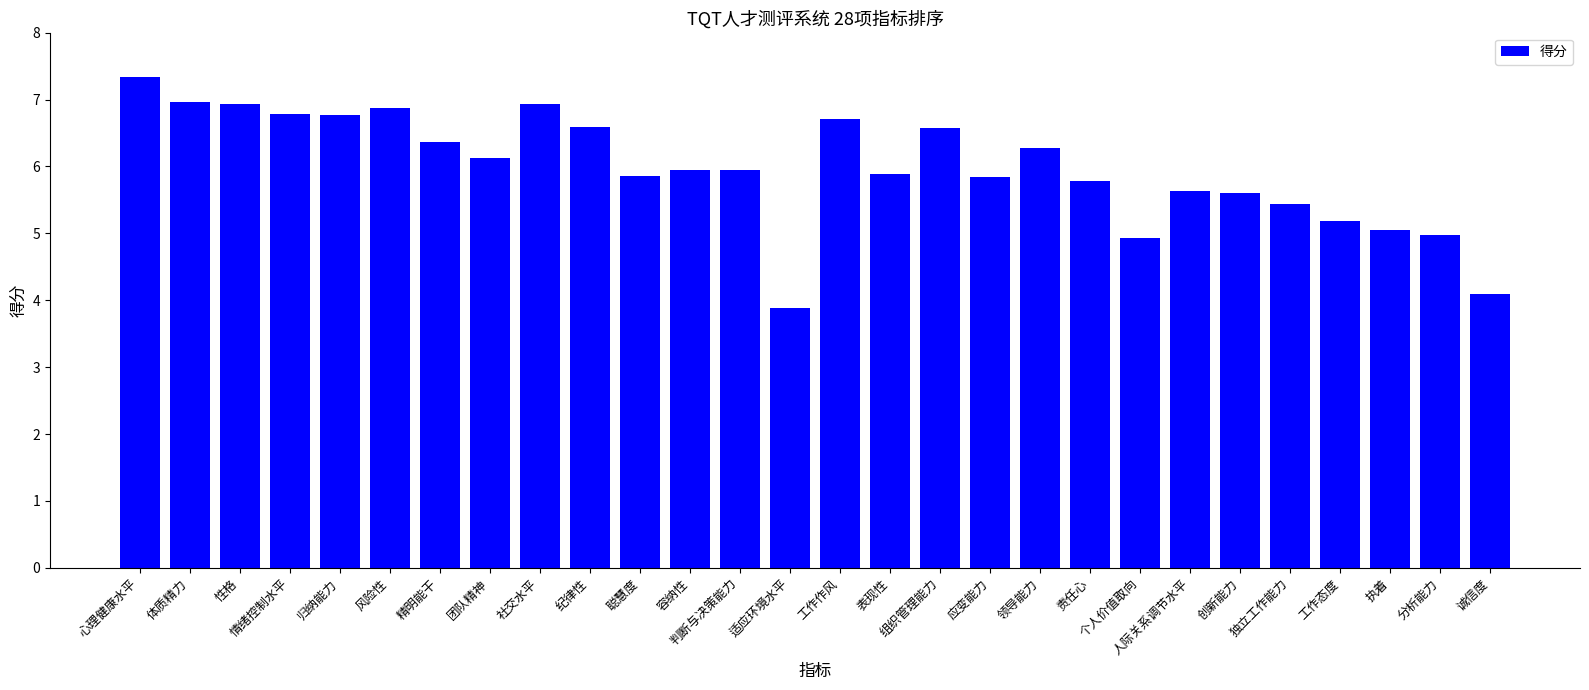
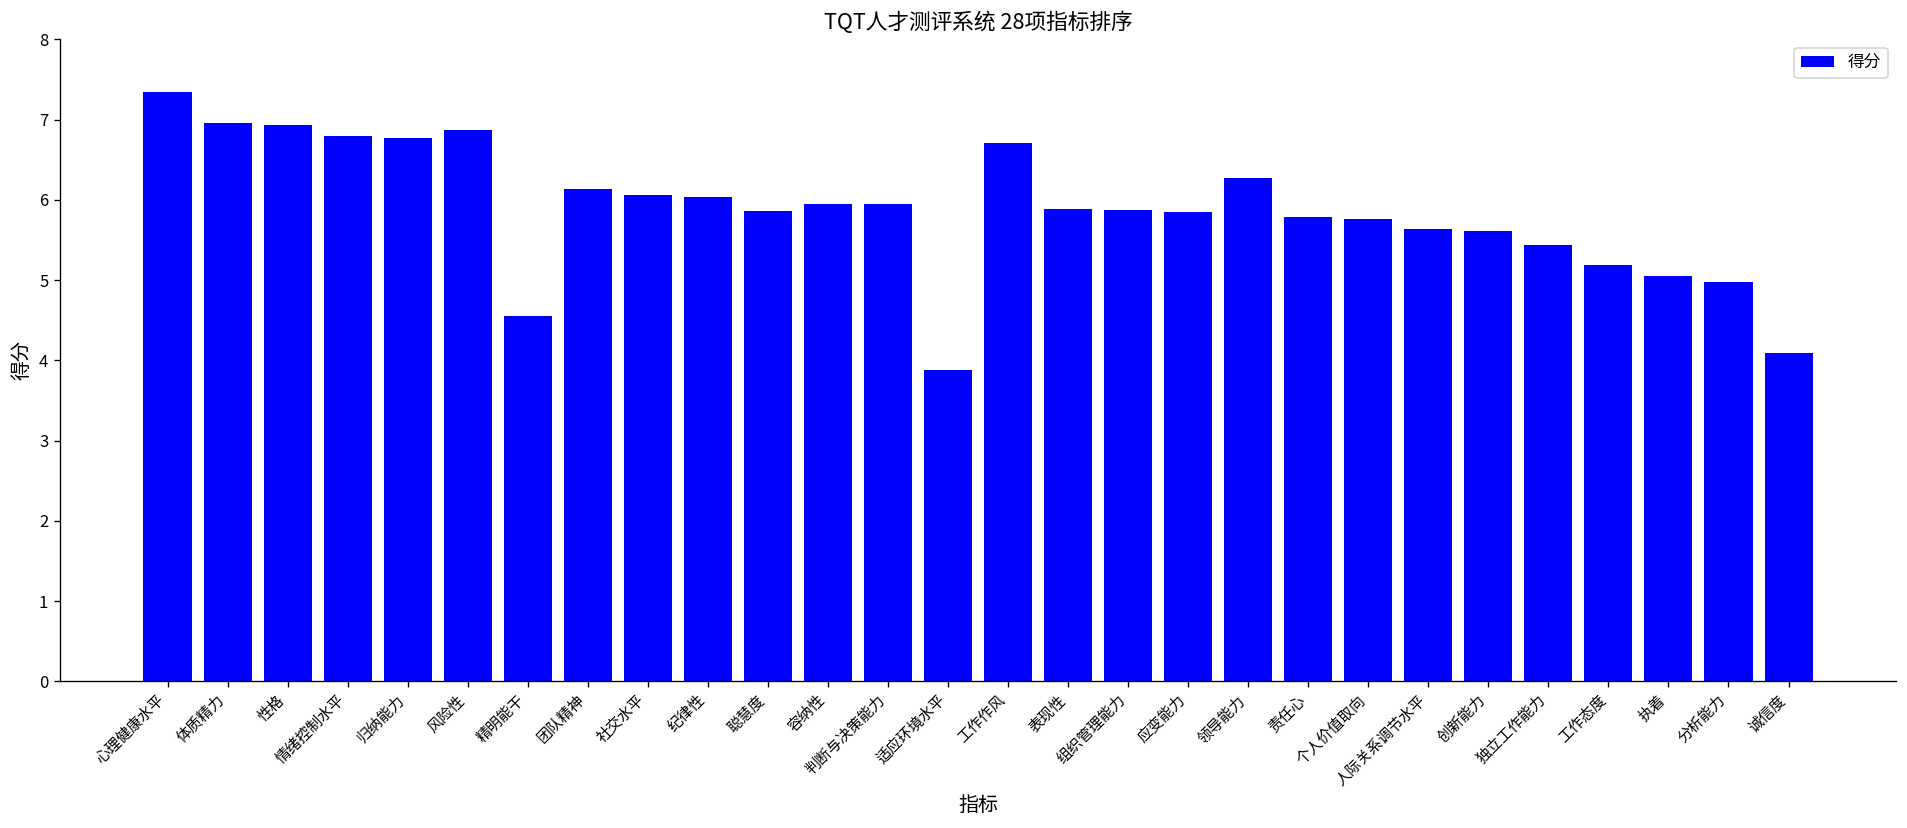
精明能干: 6.4 -> 4.6
社交水平: 6.9 -> 6.1
纪律性: 6.6 -> 6.0
组织管理能力: 6.6 -> 5.9
个人价值取向: 4.9 -> 5.8
